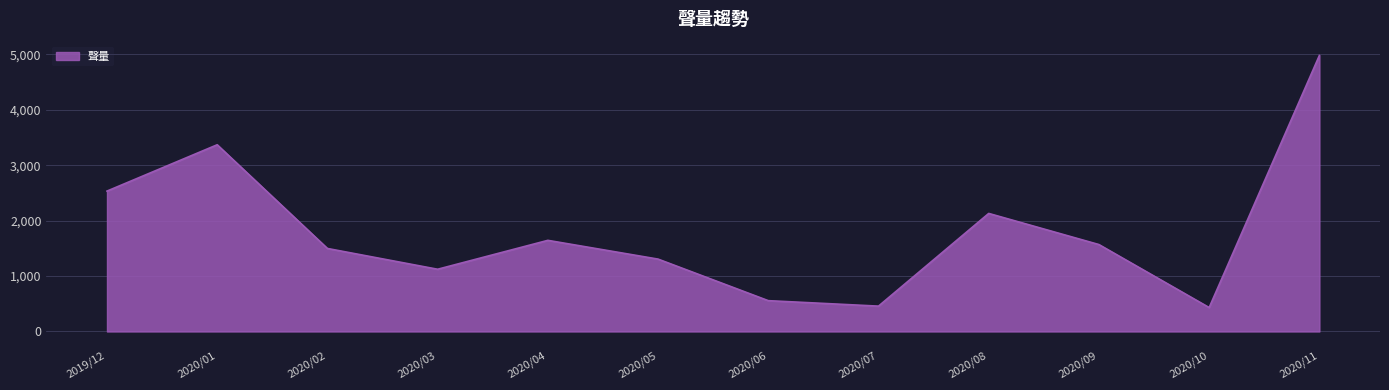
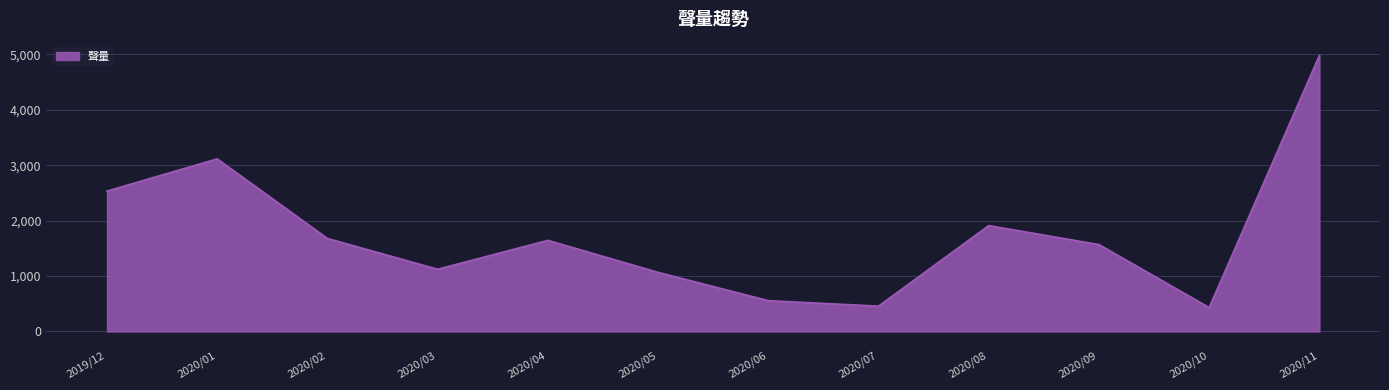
2020/01: 3,400 -> 3,100
2020/02: 1,500 -> 1,700
2020/05: 1,300 -> 1,100
2020/08: 2,100 -> 1,900
